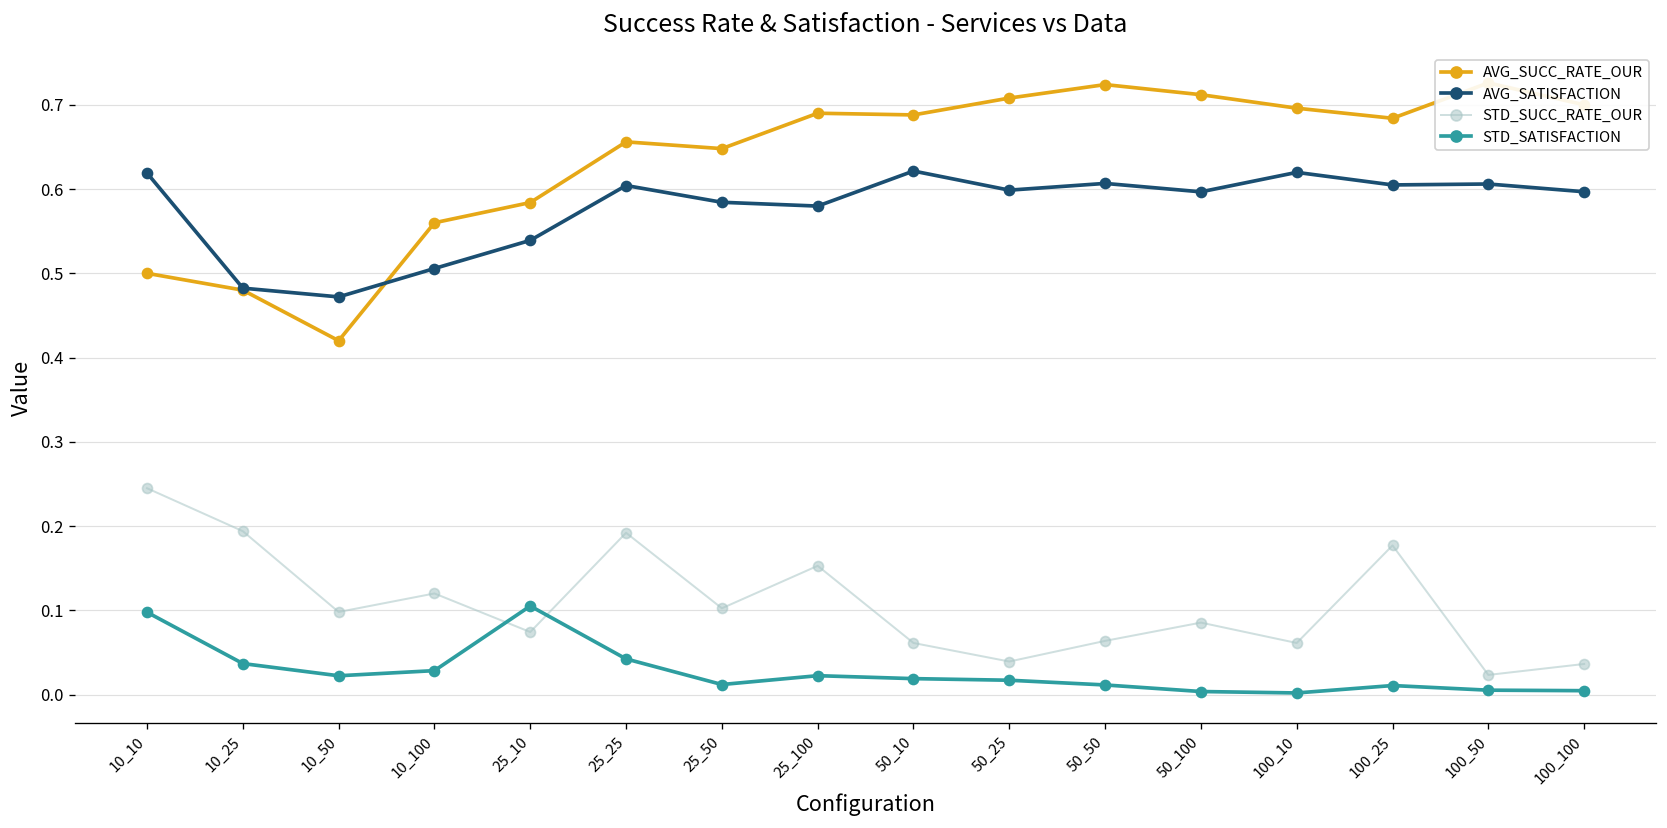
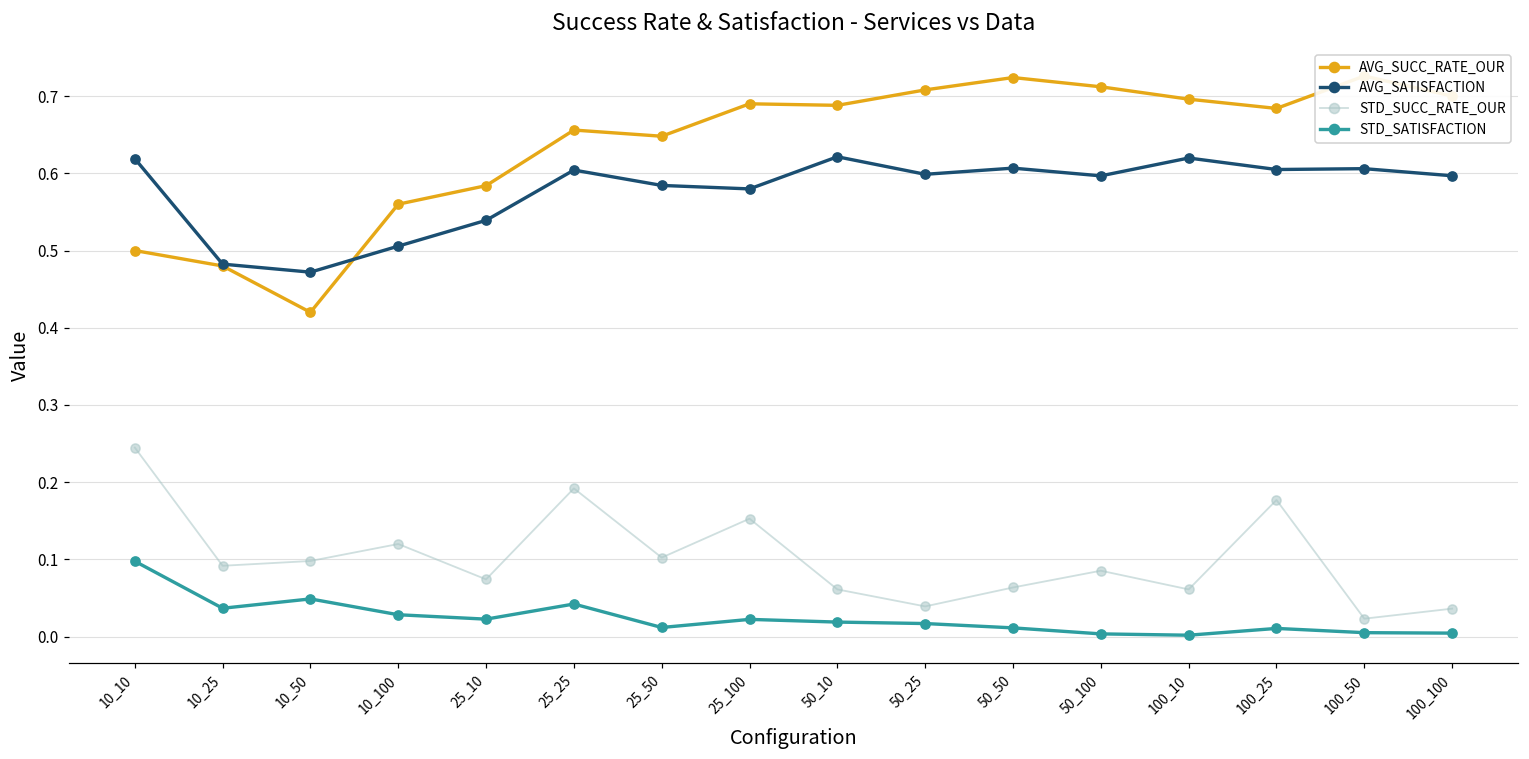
STD_SUCC_RATE_OUR, 10_25: 0.19 -> 0.09
STD_SATISFACTION, 10_50: 0.02 -> 0.05
STD_SATISFACTION, 25_10: 0.11 -> 0.02
